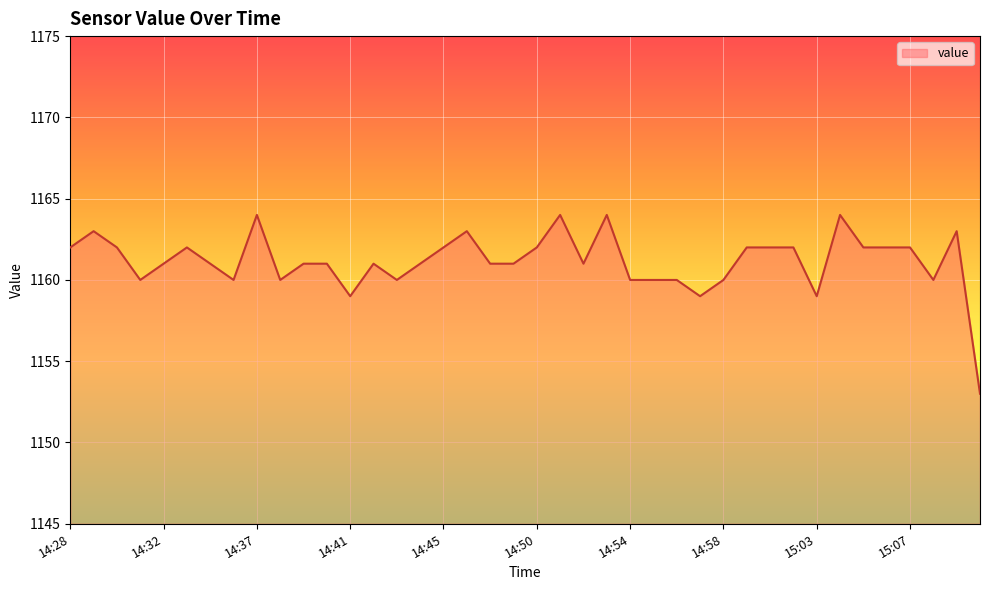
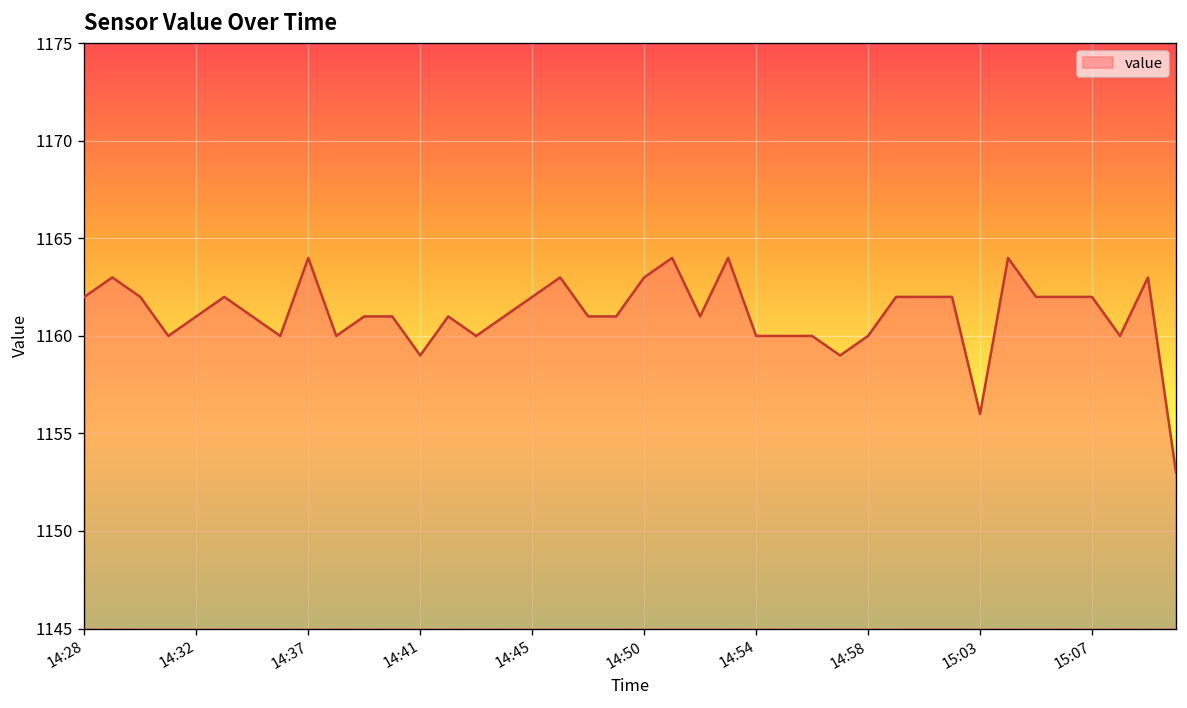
14:50: 1162 -> 1163
15:03: 1159 -> 1156
